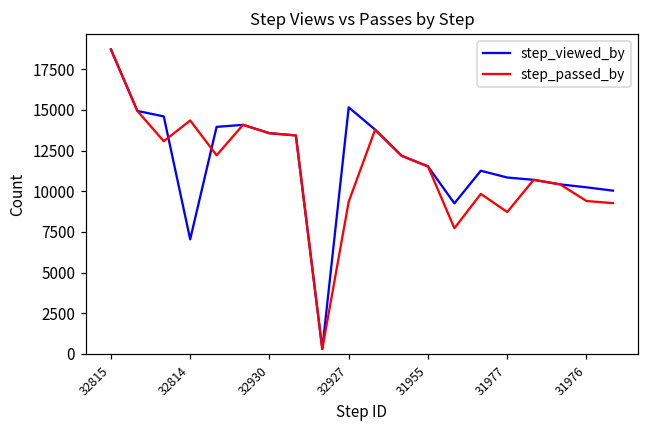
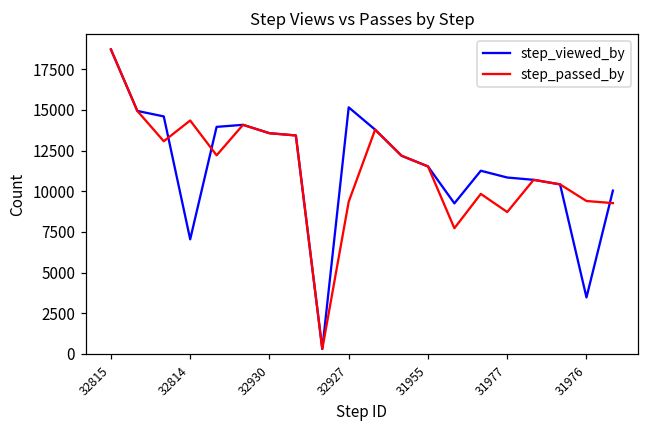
step_viewed_by, 31976: 10200 -> 3500
